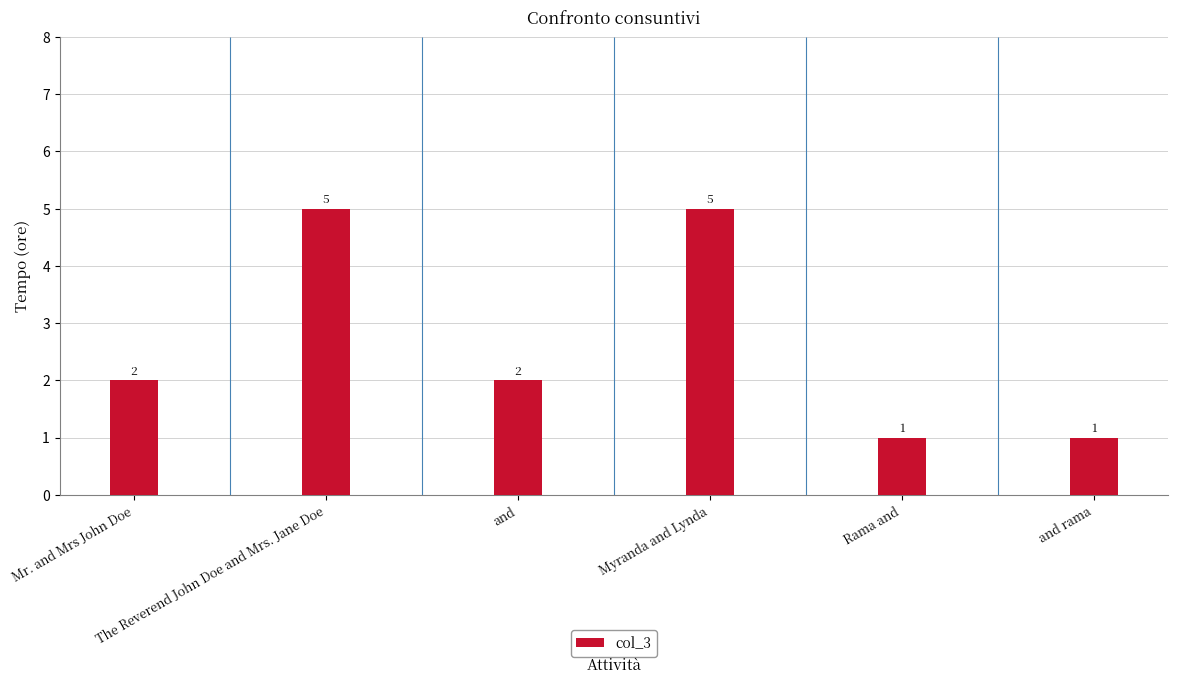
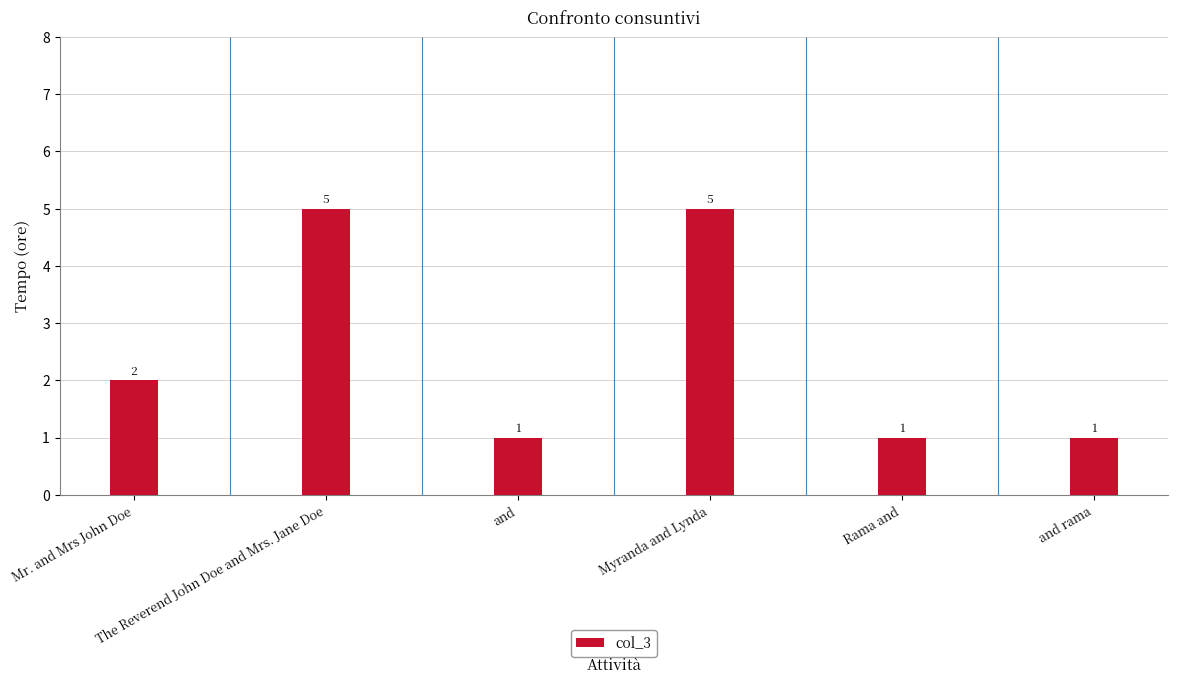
and: 2 -> 1
